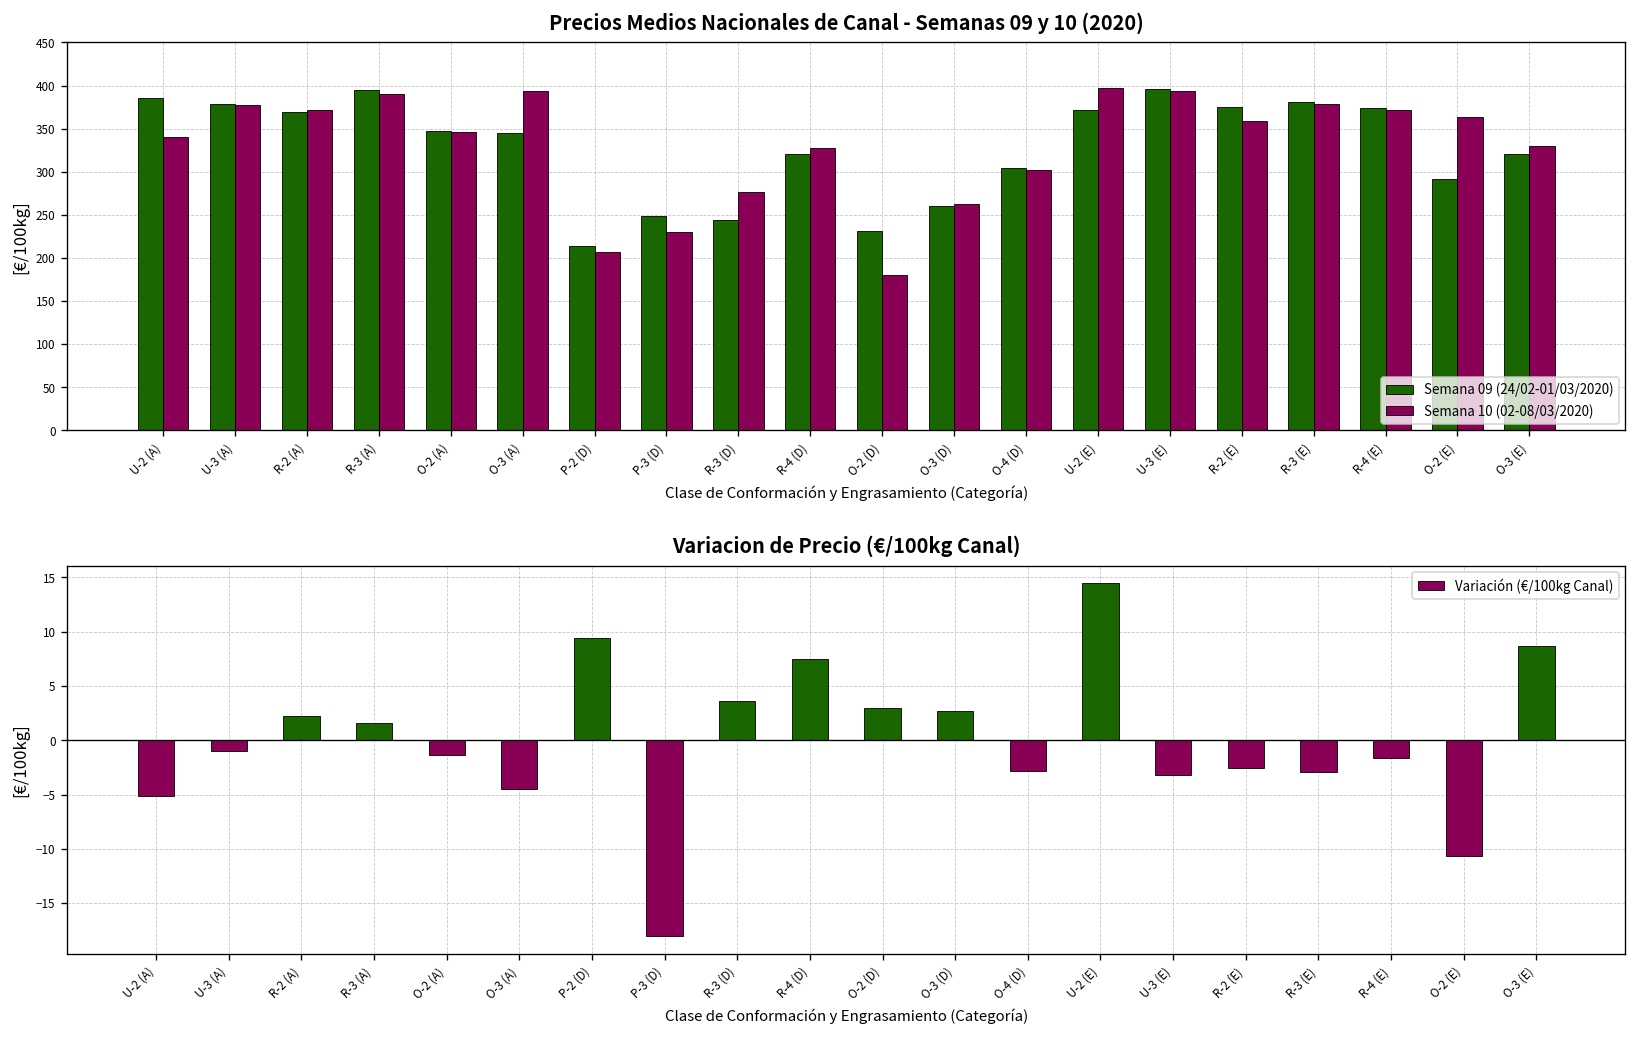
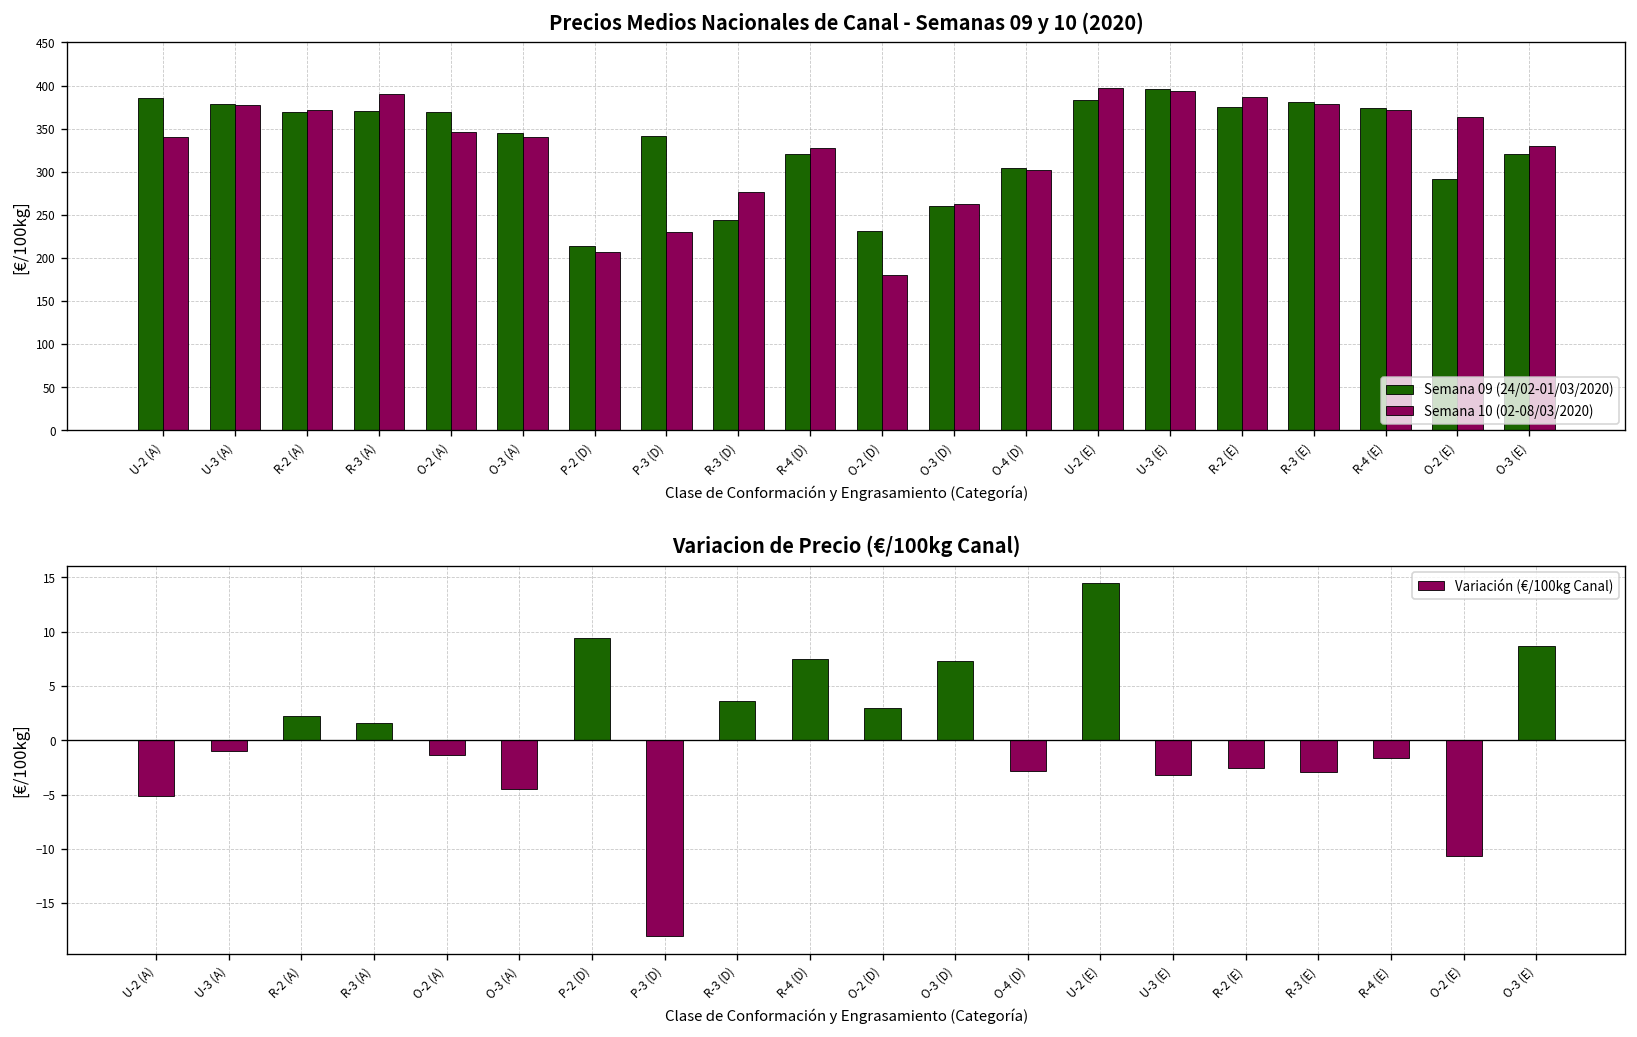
Precios Medios Nacionales de Canal - Semanas 09 y 10 (2020), Semana 09 (24/02-01/03/2020), R-3 (A): 390 -> 370
Precios Medios Nacionales de Canal - Semanas 09 y 10 (2020), Semana 09 (24/02-01/03/2020), O-2 (A): 350 -> 370
Precios Medios Nacionales de Canal - Semanas 09 y 10 (2020), Semana 10 (02-08/03/2020), O-3 (A): 390 -> 340
Precios Medios Nacionales de Canal - Semanas 09 y 10 (2020), Semana 09 (24/02-01/03/2020), P-3 (D): 250 -> 340
Precios Medios Nacionales de Canal - Semanas 09 y 10 (2020), Semana 09 (24/02-01/03/2020), U-2 (E): 370 -> 380
Precios Medios Nacionales de Canal - Semanas 09 y 10 (2020), Semana 10 (02-08/03/2020), R-2 (E): 360 -> 390
Variacion de Precio (€/100kg Canal), O-3 (D): 3 -> 7
